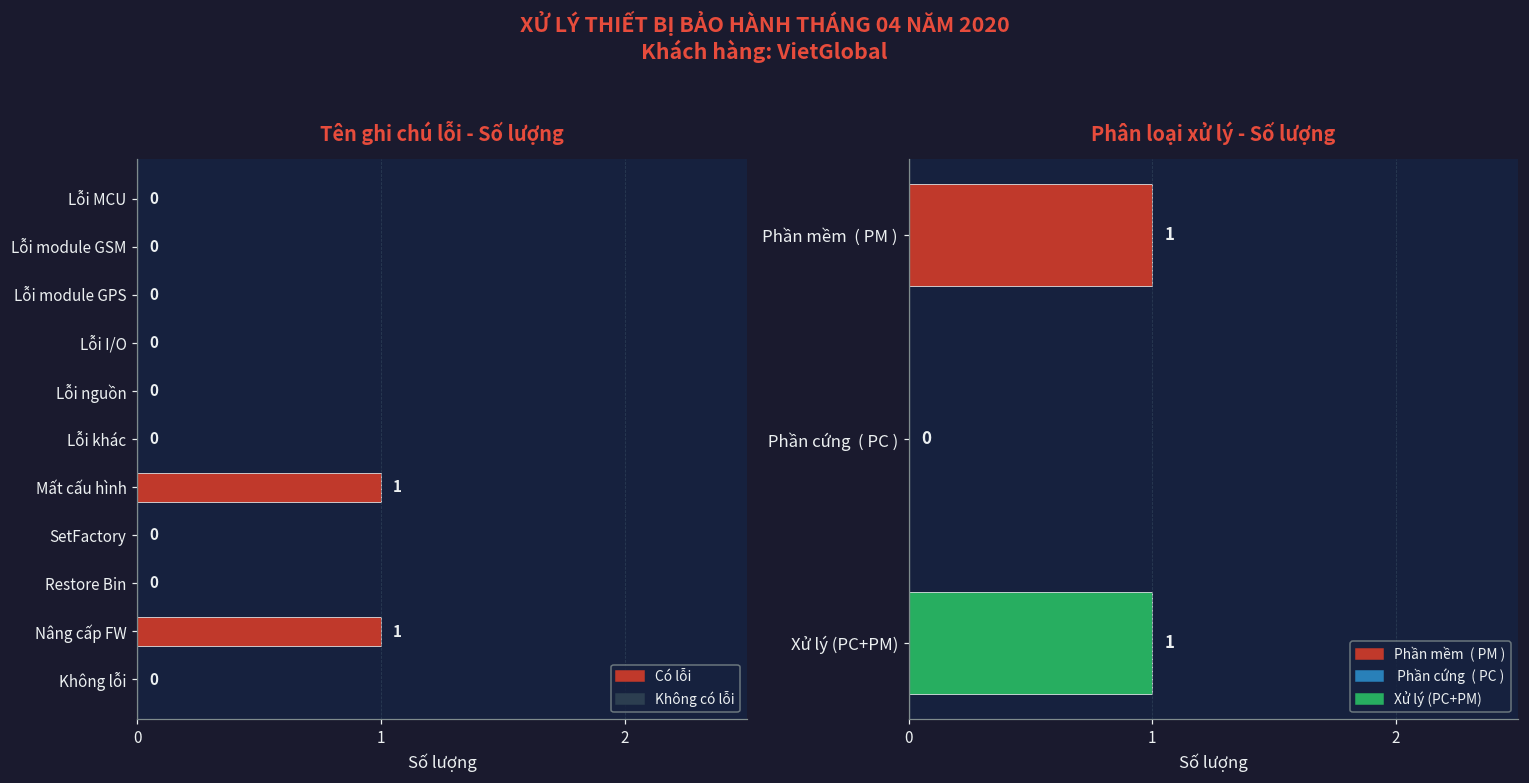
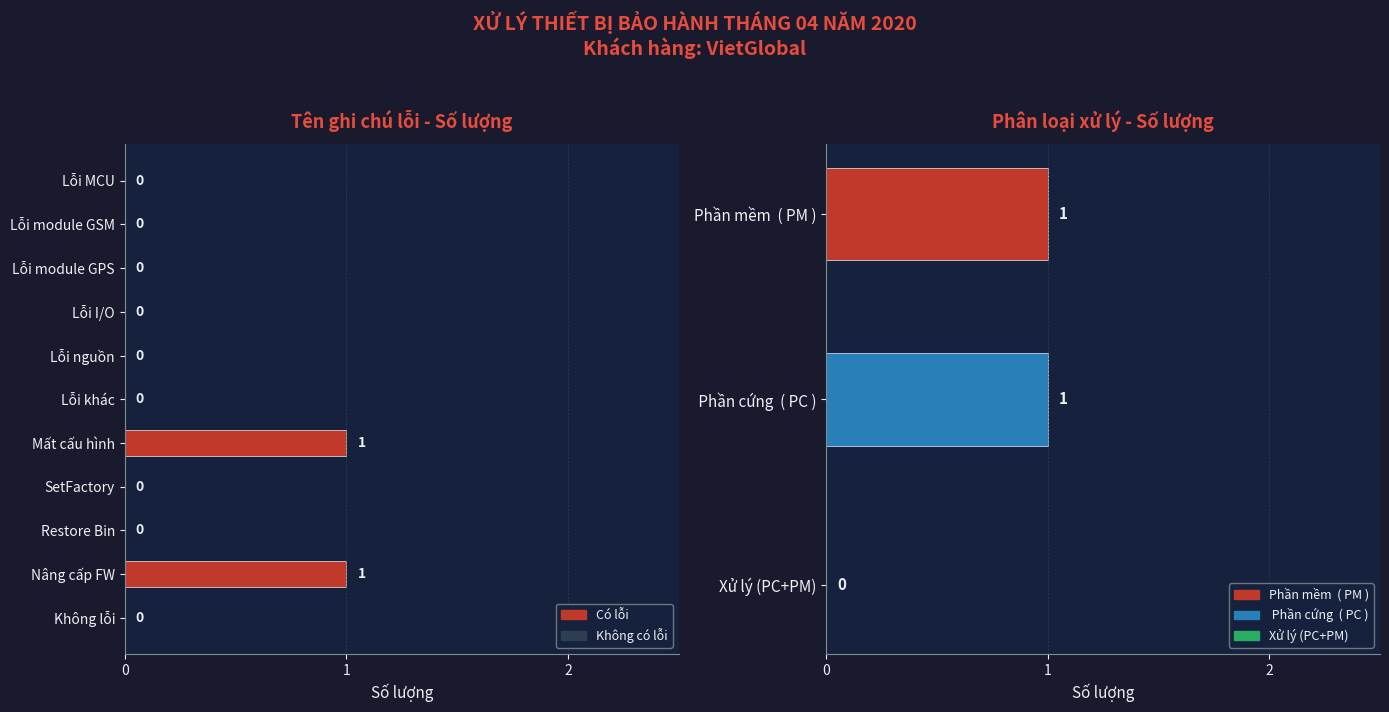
Phân loại xử lý - Số lượng, Phần cứng ( PC ): 0 -> 1
Phân loại xử lý - Số lượng, Xử lý (PC+PM): 1 -> 0
